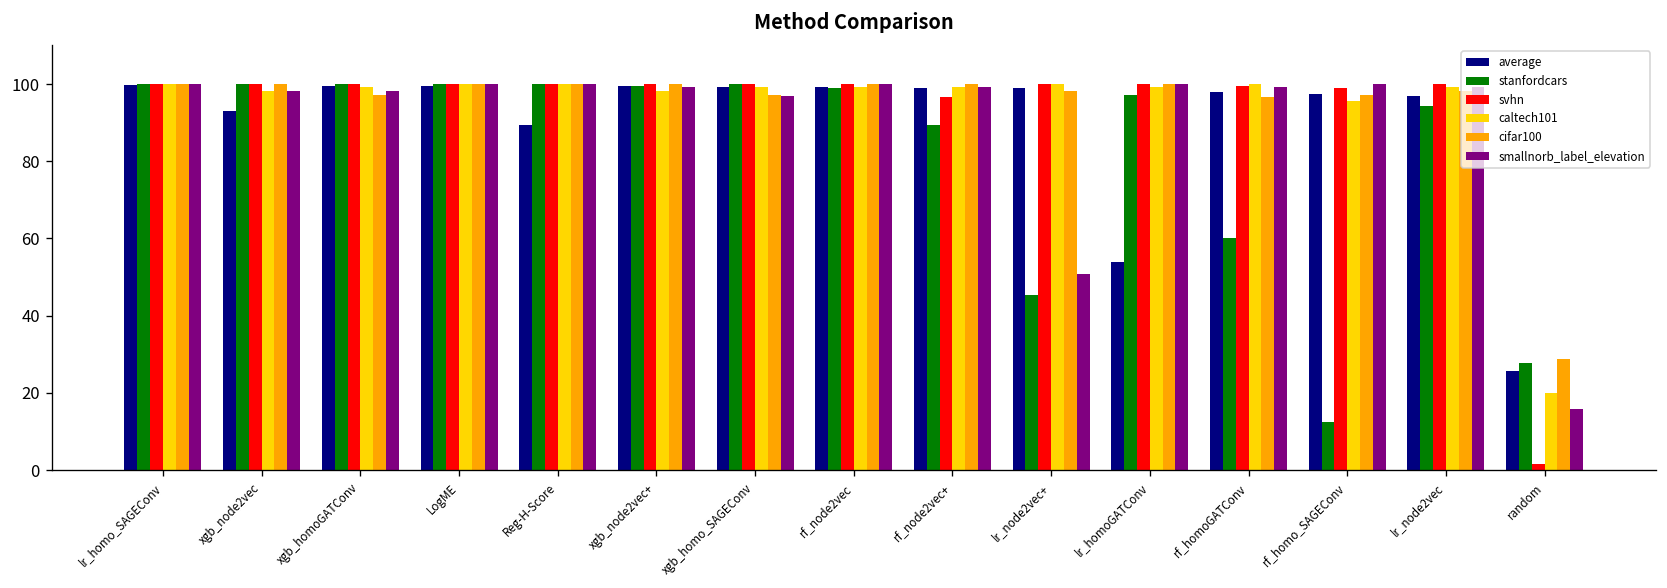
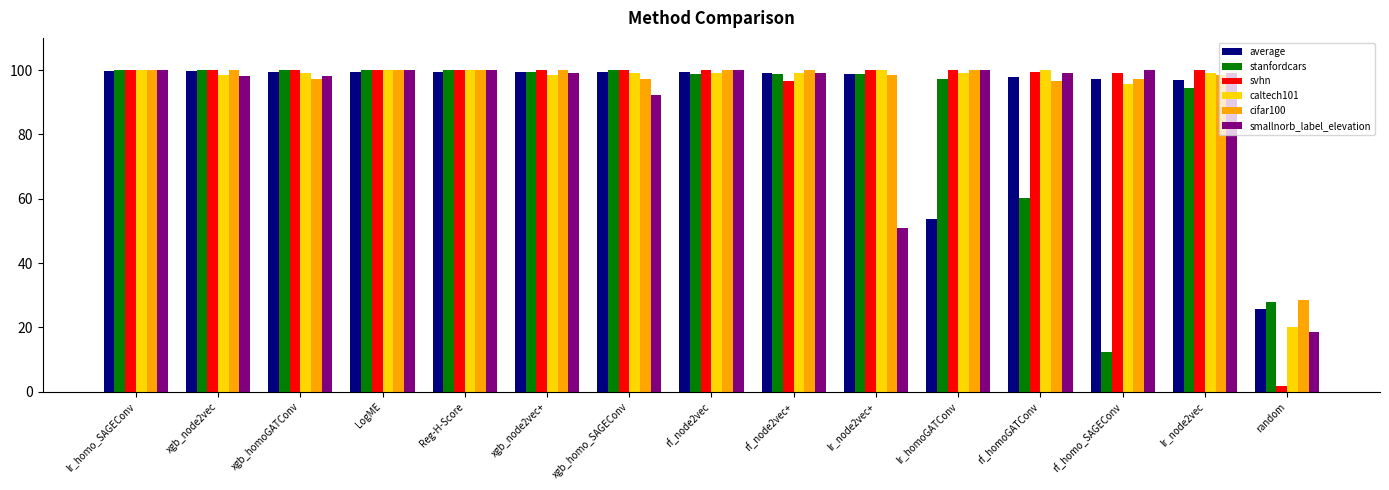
average, xgb_node2vec: 93 -> 100
average, Reg-H-Score: 89 -> 100
smallnorb_label_elevation, xgb_homo_SAGEConv: 97 -> 92
stanfordcars, rf_node2vec+: 89 -> 99
stanfordcars, lr_node2vec+: 45 -> 99
smallnorb_label_elevation, random: 16 -> 19
